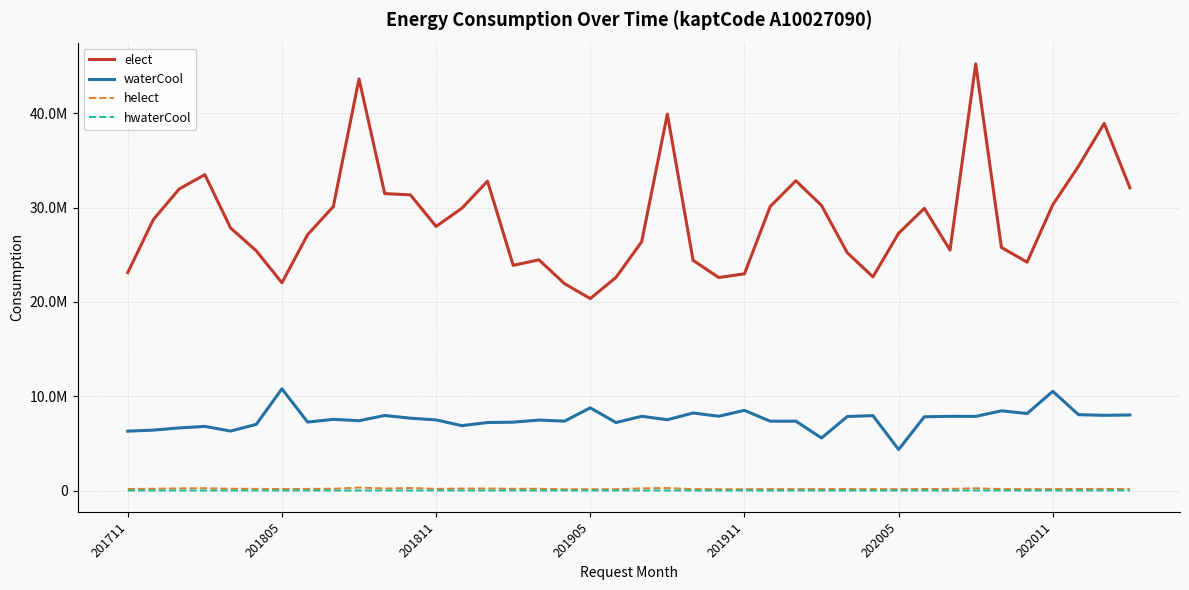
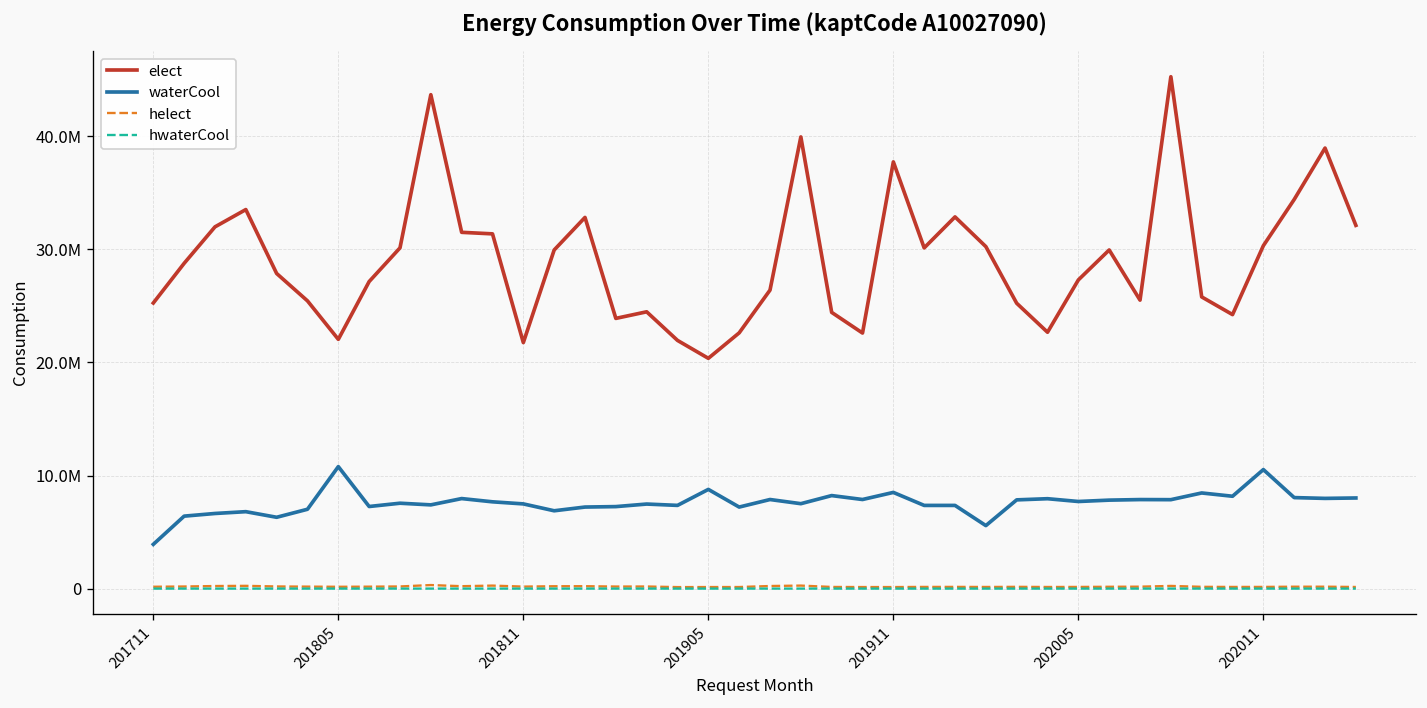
elect, 201711: 23000000 -> 25000000
waterCool, 201711: 6000000 -> 4000000
elect, 201811: 28000000 -> 22000000
elect, 201911: 23000000 -> 38000000
waterCool, 202005: 4000000 -> 8000000
